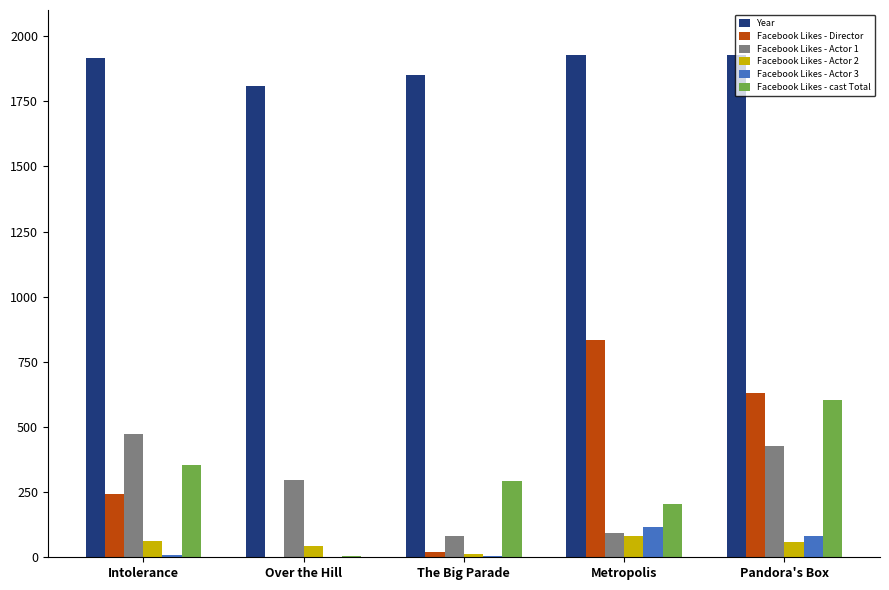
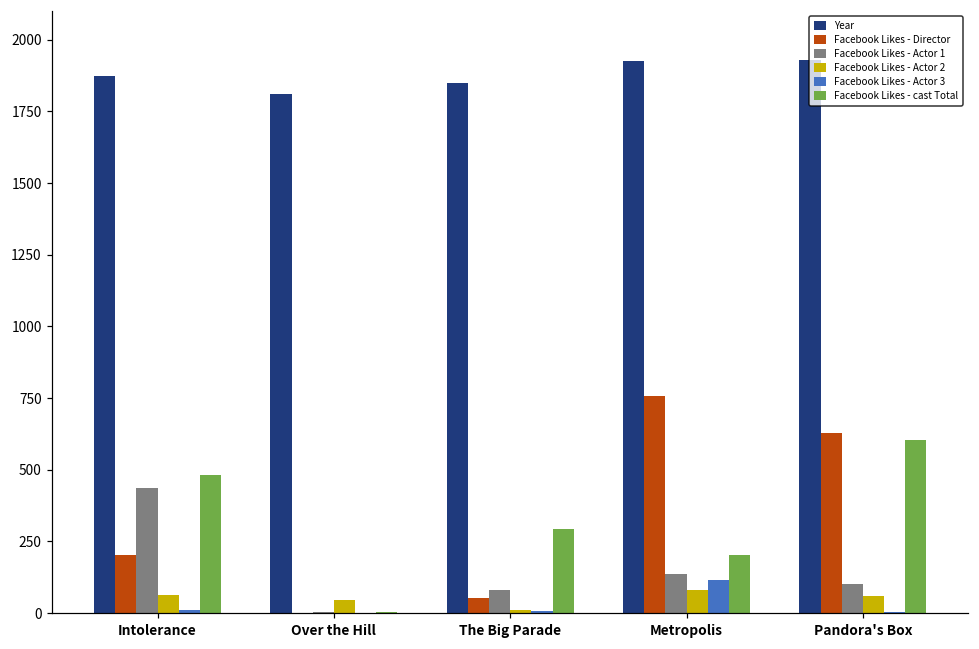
Year, Intolerance: 1920 -> 1870
Facebook Likes - Director, Intolerance: 240 -> 200
Facebook Likes - Actor 1, Intolerance: 470 -> 440
Facebook Likes - cast Total, Intolerance: 360 -> 480
Facebook Likes - Actor 1, Over the Hill: 300 -> 0
Facebook Likes - Director, The Big Parade: 20 -> 50
Facebook Likes - Director, Metropolis: 830 -> 760
Facebook Likes - Actor 1, Metropolis: 100 -> 140
Facebook Likes - Actor 1, Pandora's Box: 430 -> 100
Facebook Likes - Actor 3, Pandora's Box: 80 -> 0
